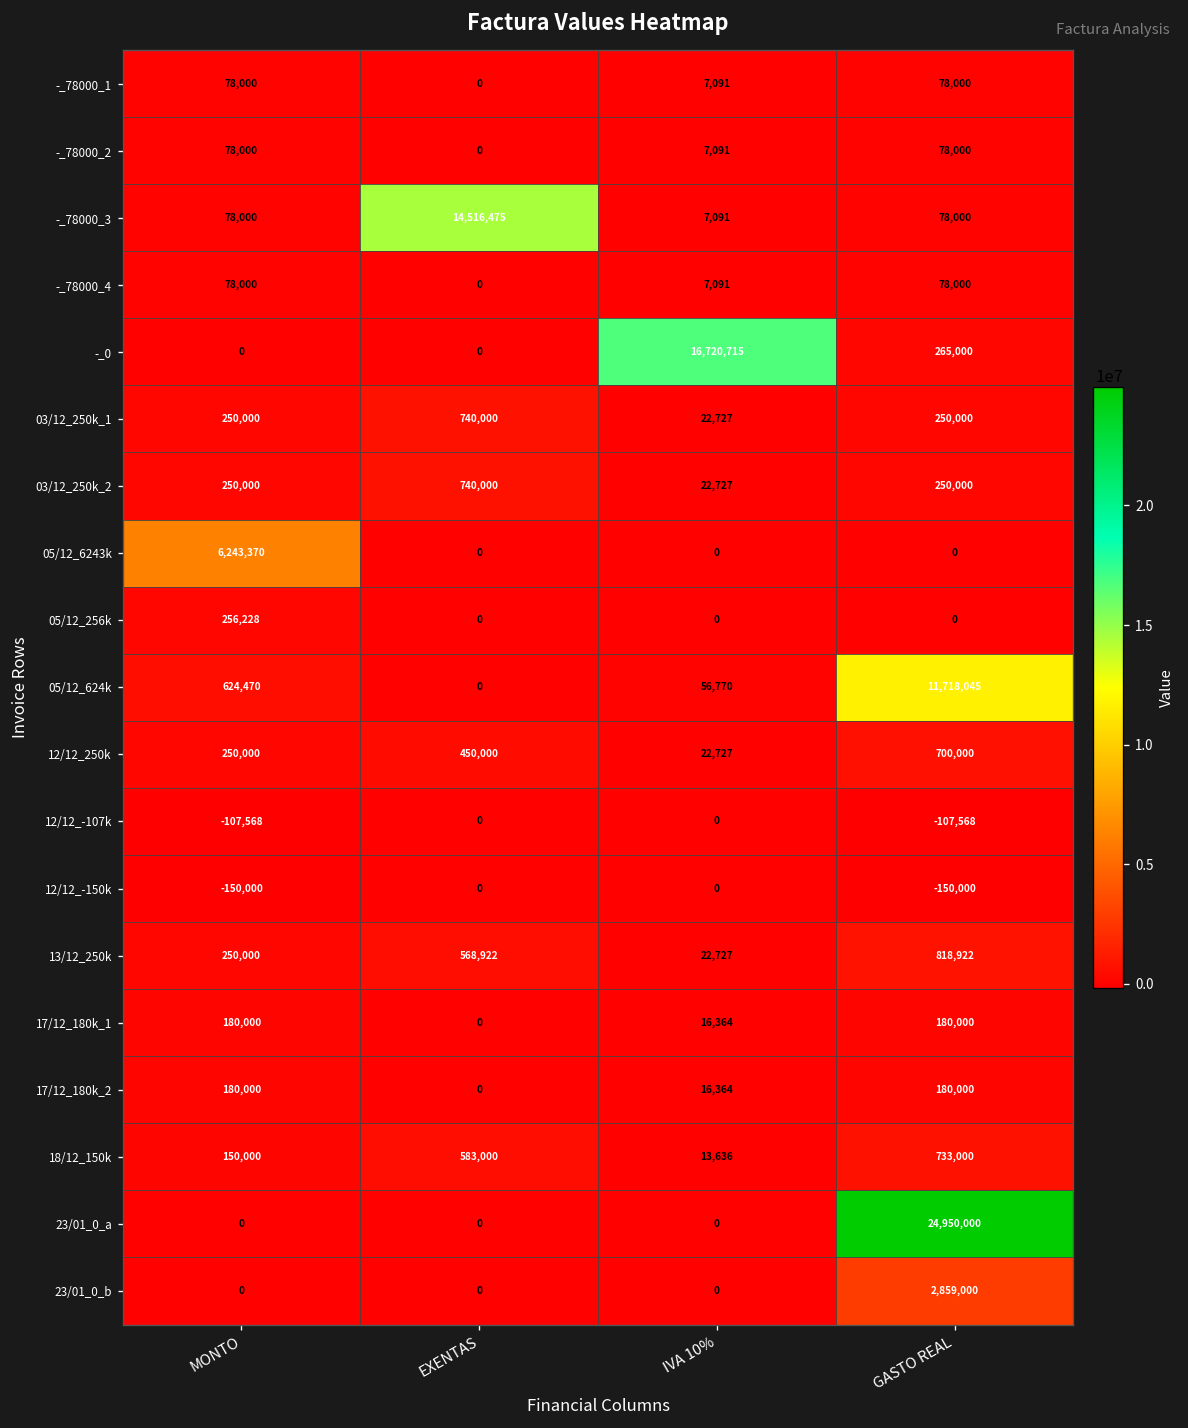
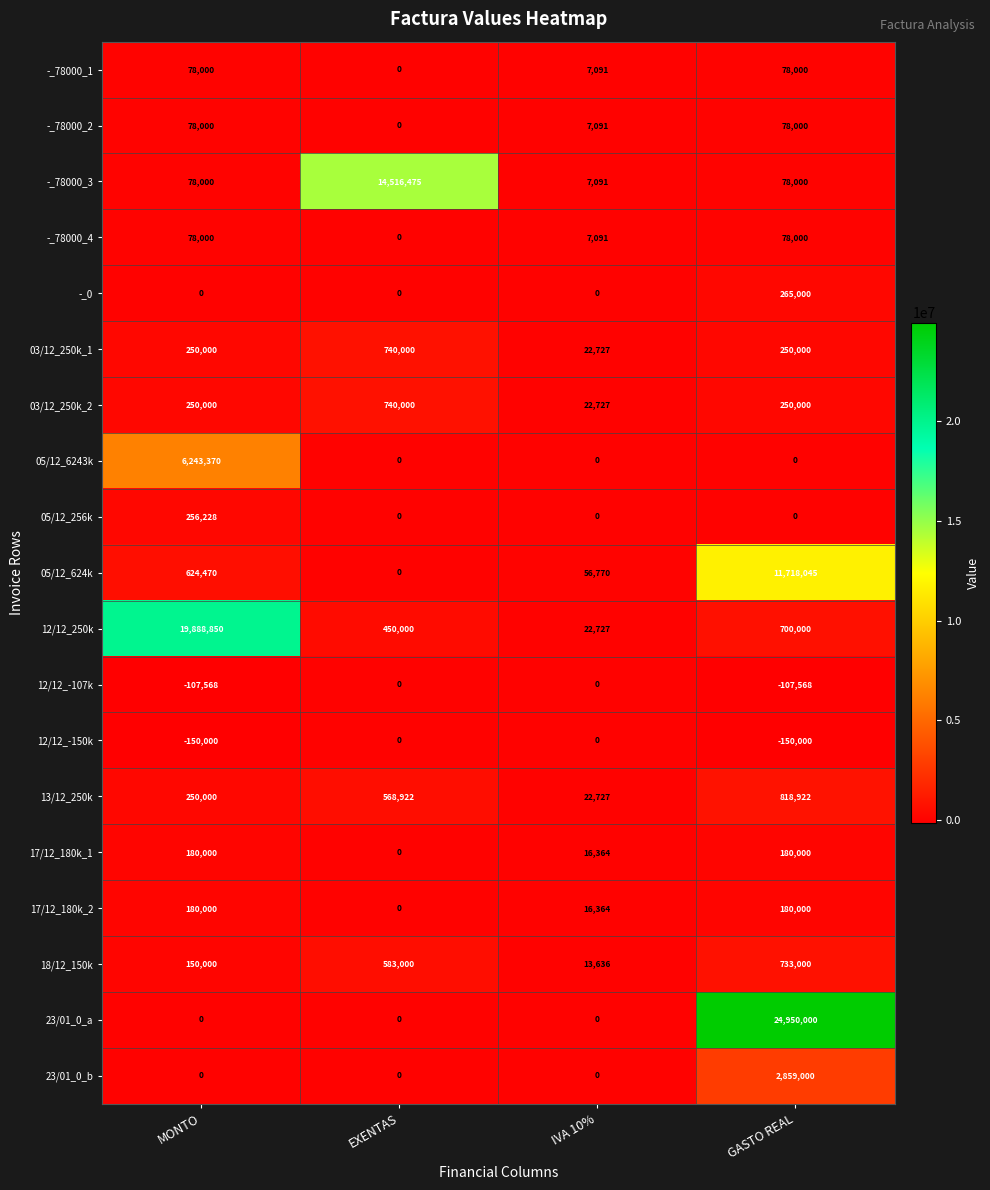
-_0, IVA 10%: 16,720,715 -> 0
12/12_250k, MONTO: 250,000 -> 19,888,850
